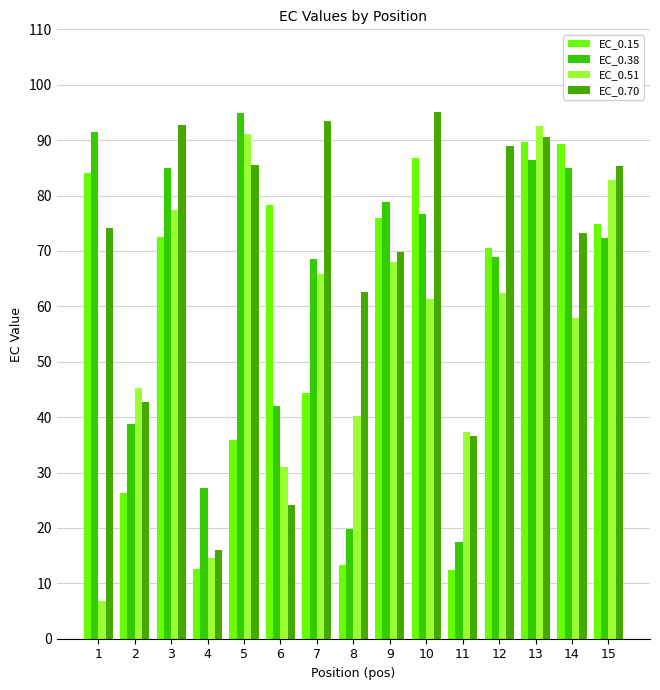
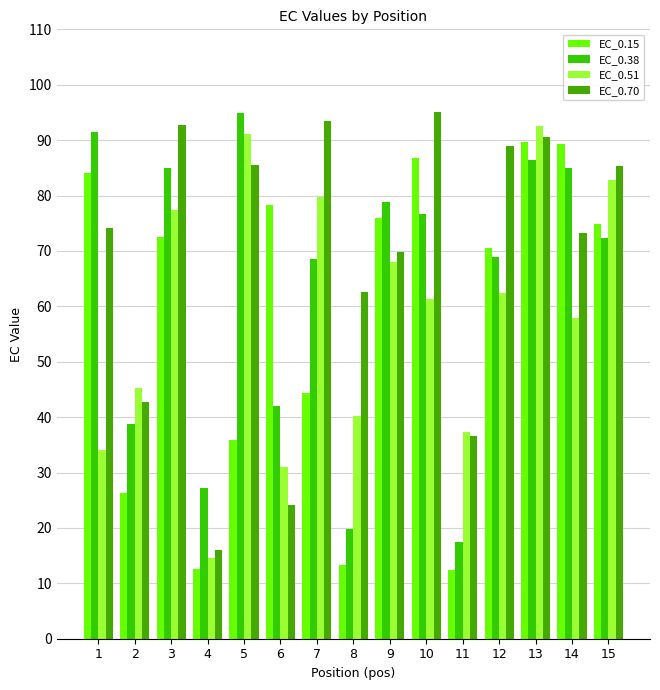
EC_0.51, 1: 7 -> 34
EC_0.51, 7: 66 -> 80
